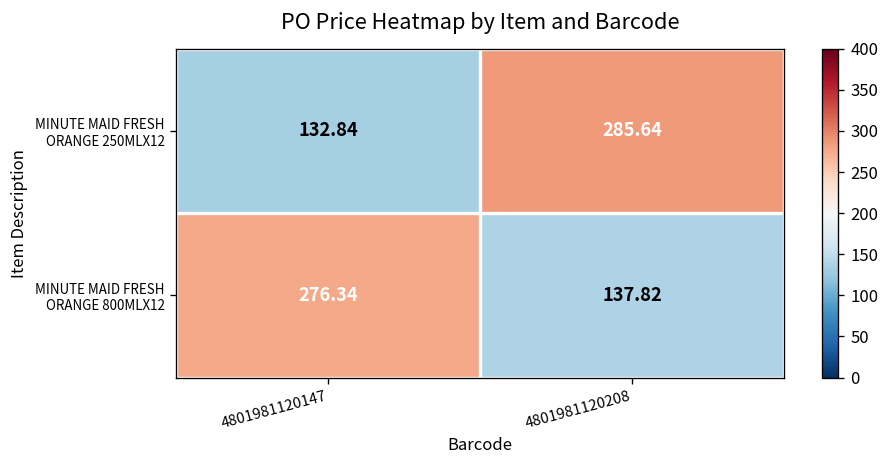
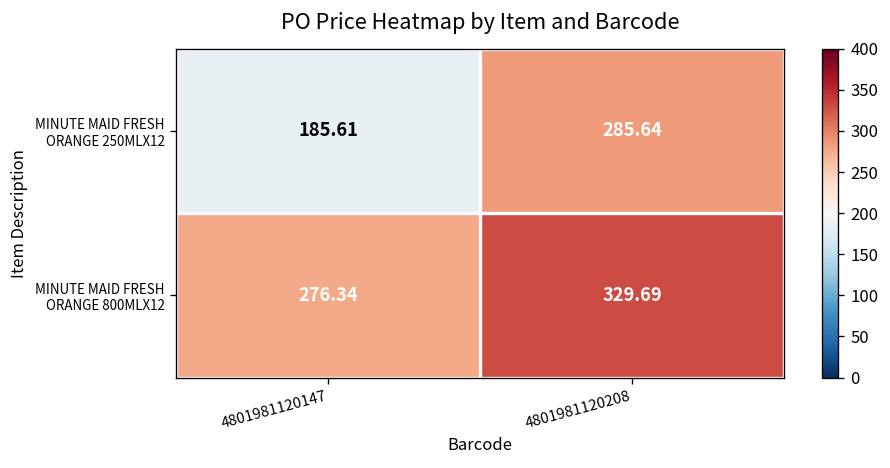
MINUTE MAID FRESH ORANGE 250MLX12, 4801981120147: 132.84 -> 185.61
MINUTE MAID FRESH ORANGE 800MLX12, 4801981120208: 137.82 -> 329.69
